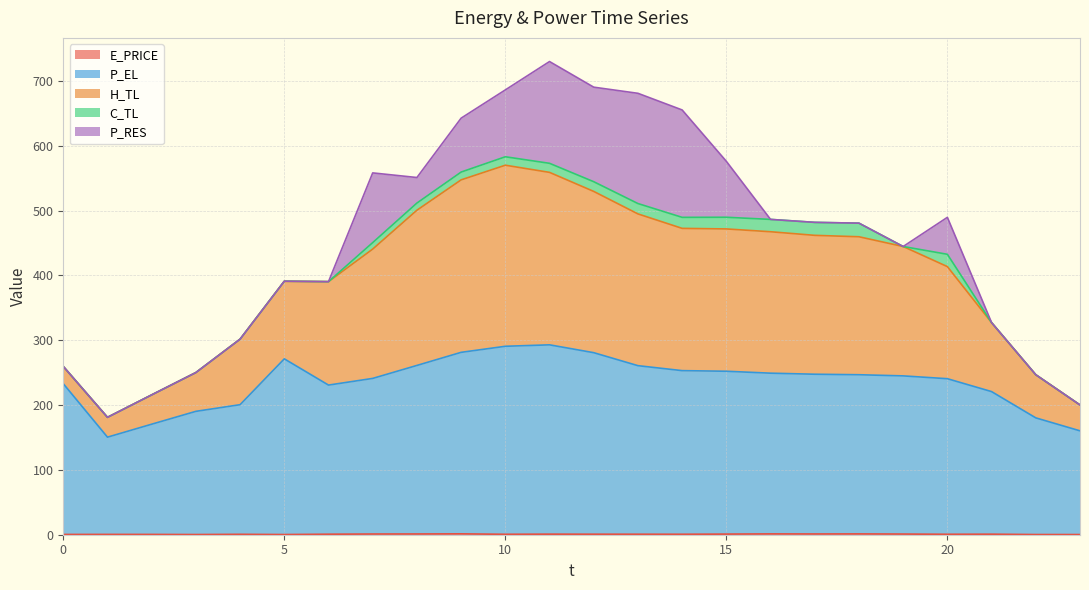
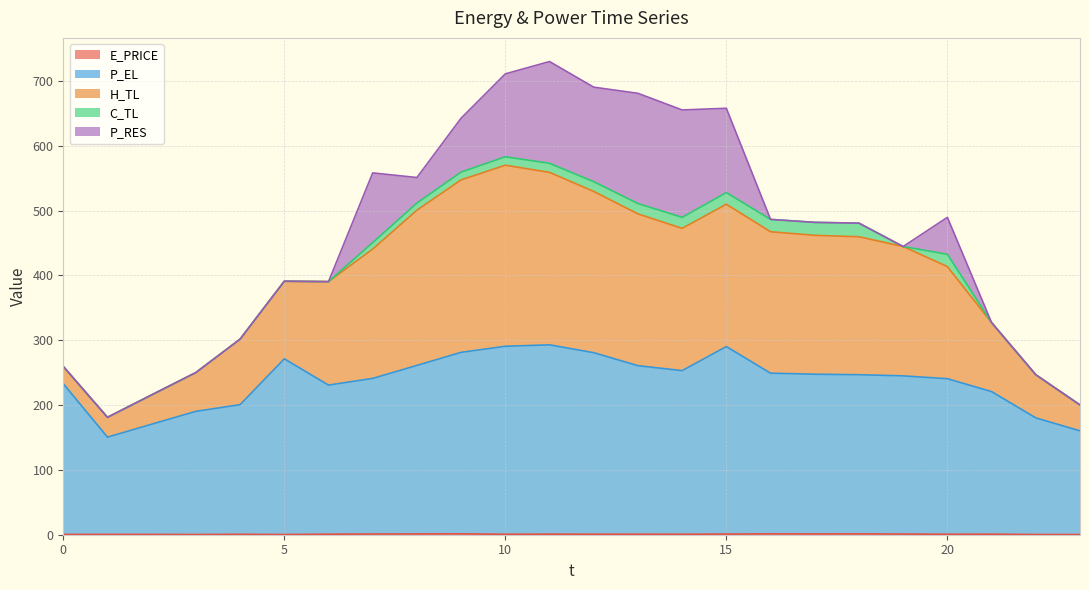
P_RES, 10: 100 -> 130
P_EL, 15: 250 -> 290
P_RES, 15: 90 -> 130
